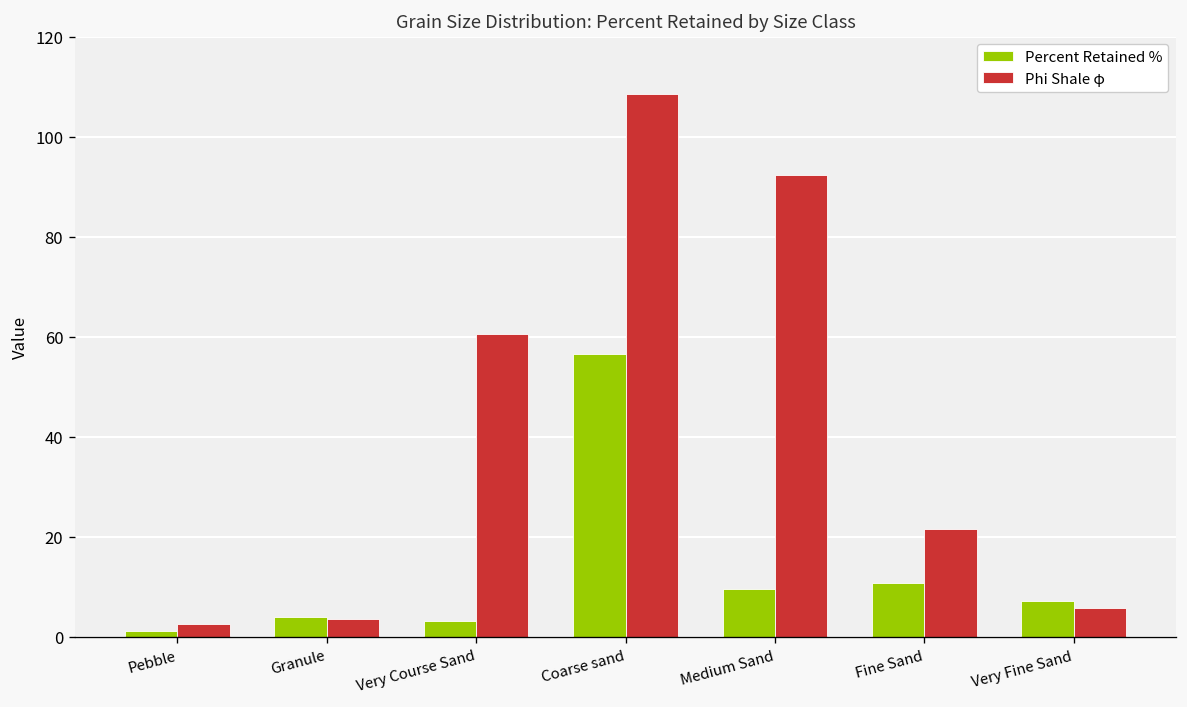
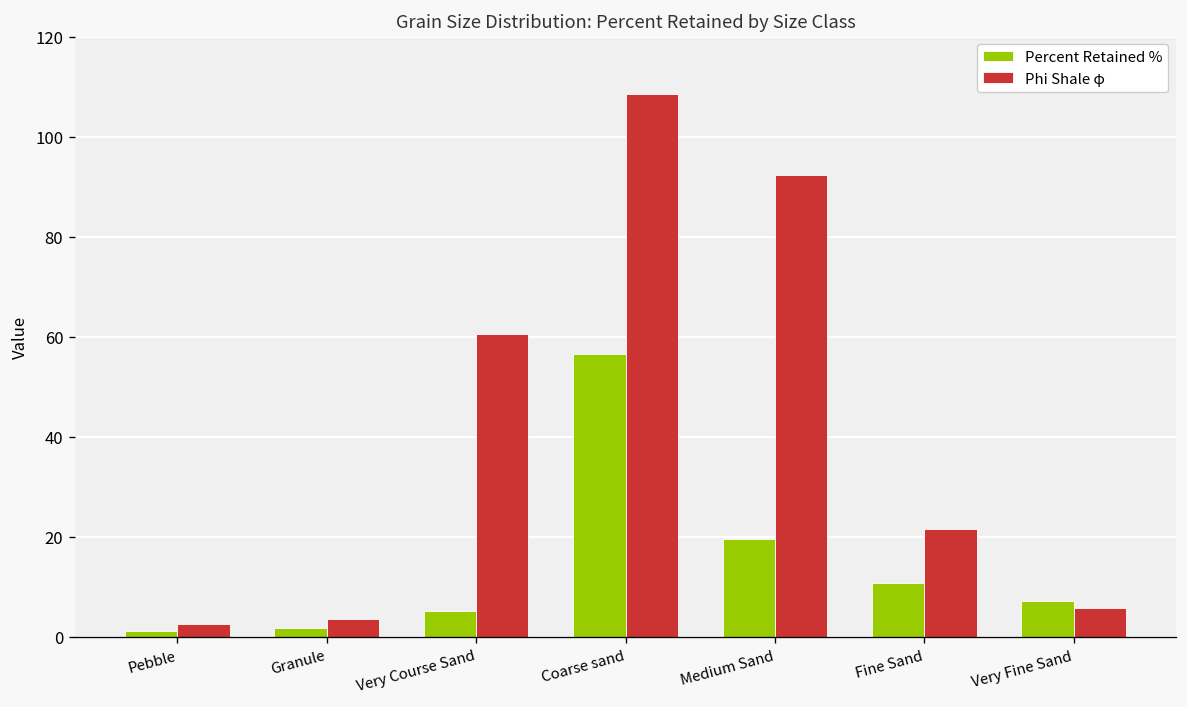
Percent Retained %, Granule: 4 -> 2
Percent Retained %, Very Course Sand: 3 -> 5
Percent Retained %, Medium Sand: 10 -> 20
